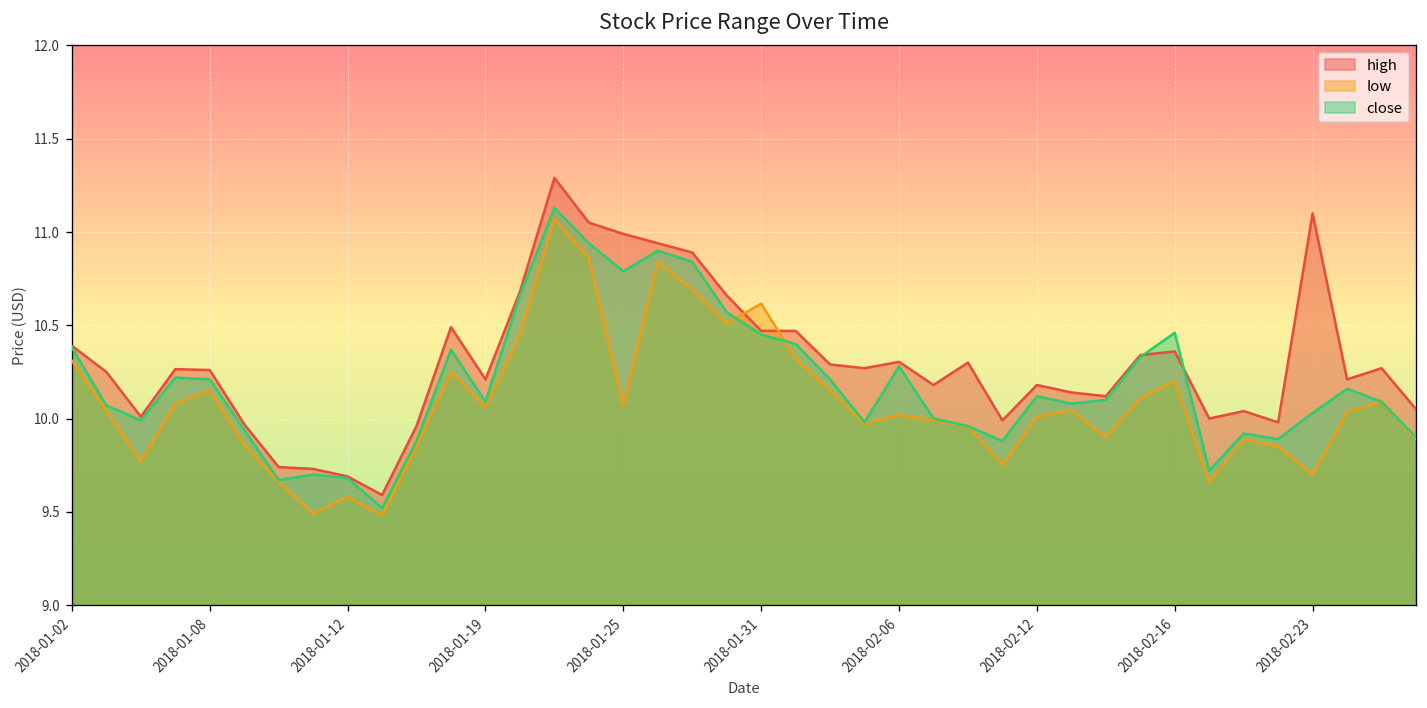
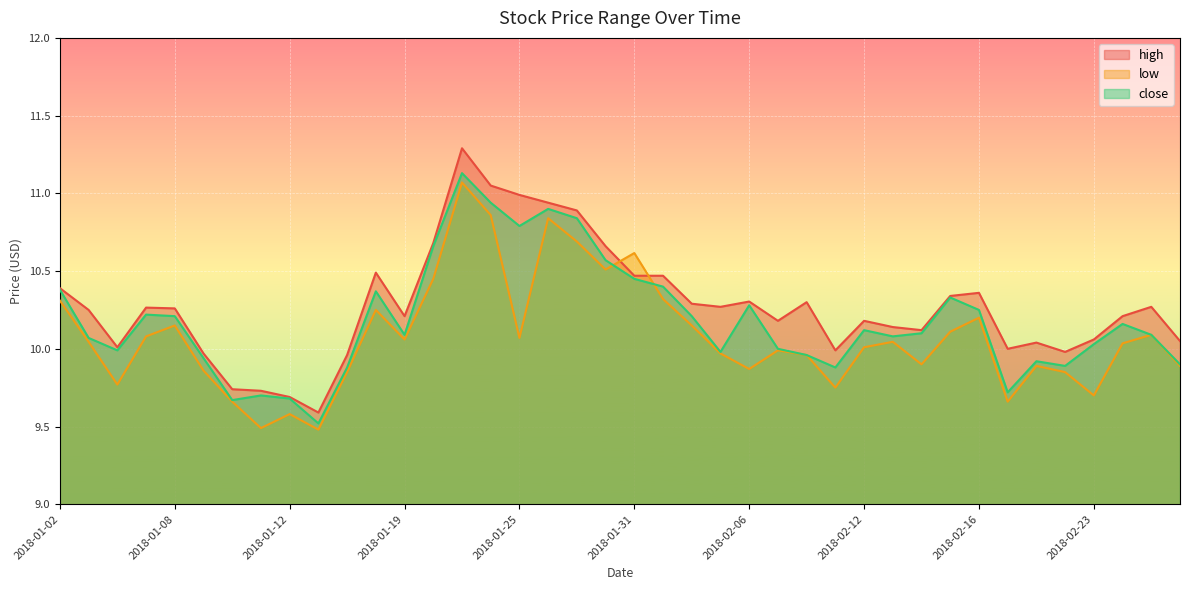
low, 2018-02-06: 10.02 -> 9.87
close, 2018-02-16: 10.46 -> 10.25
high, 2018-02-23: 11.10 -> 10.06
